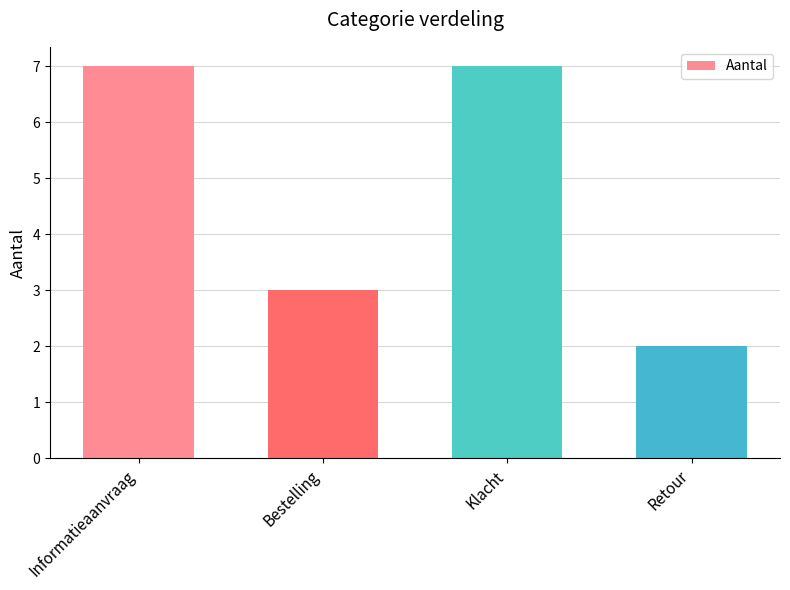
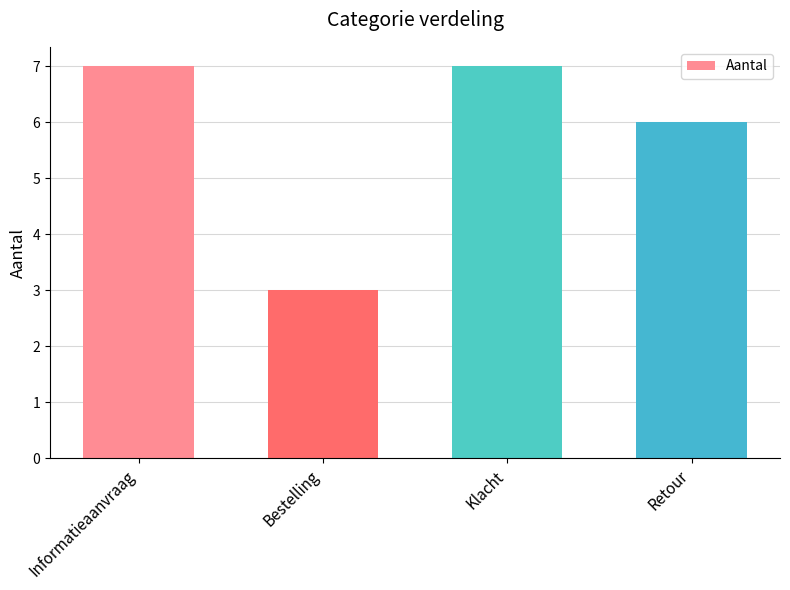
Retour: 2 -> 6
